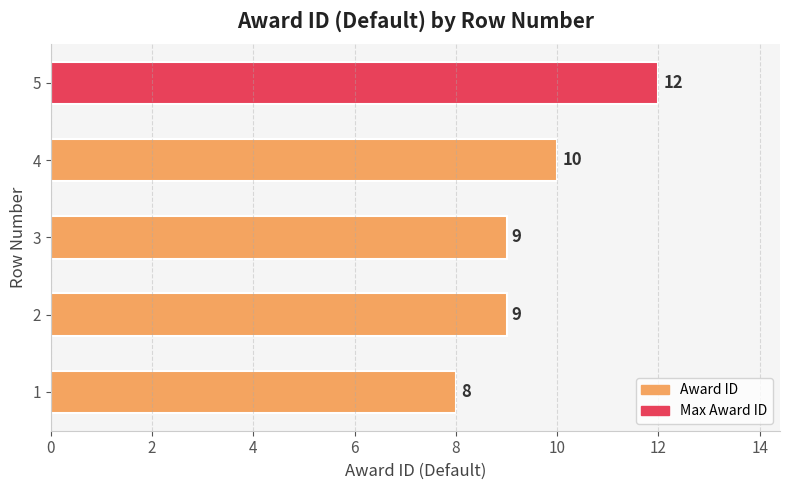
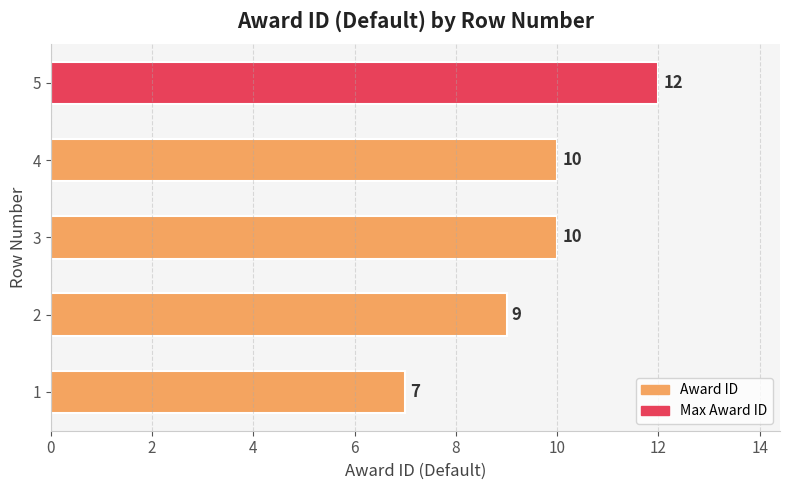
3: 9 -> 10
1: 8 -> 7
